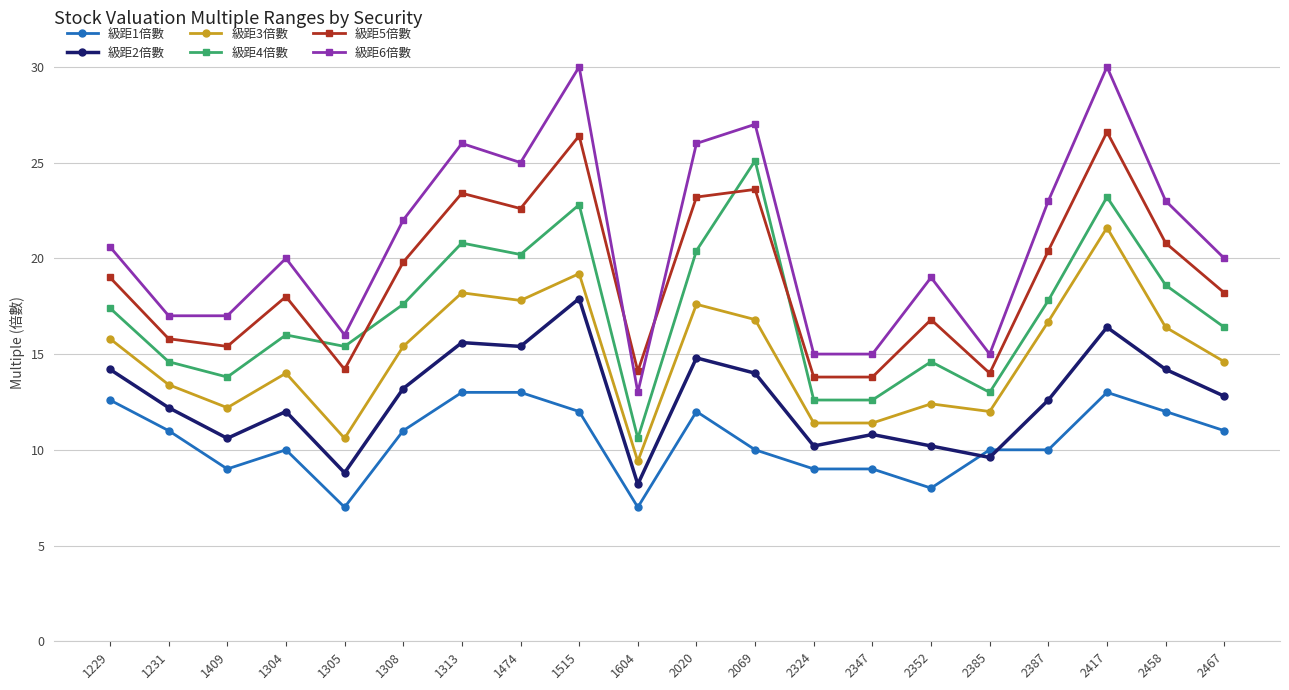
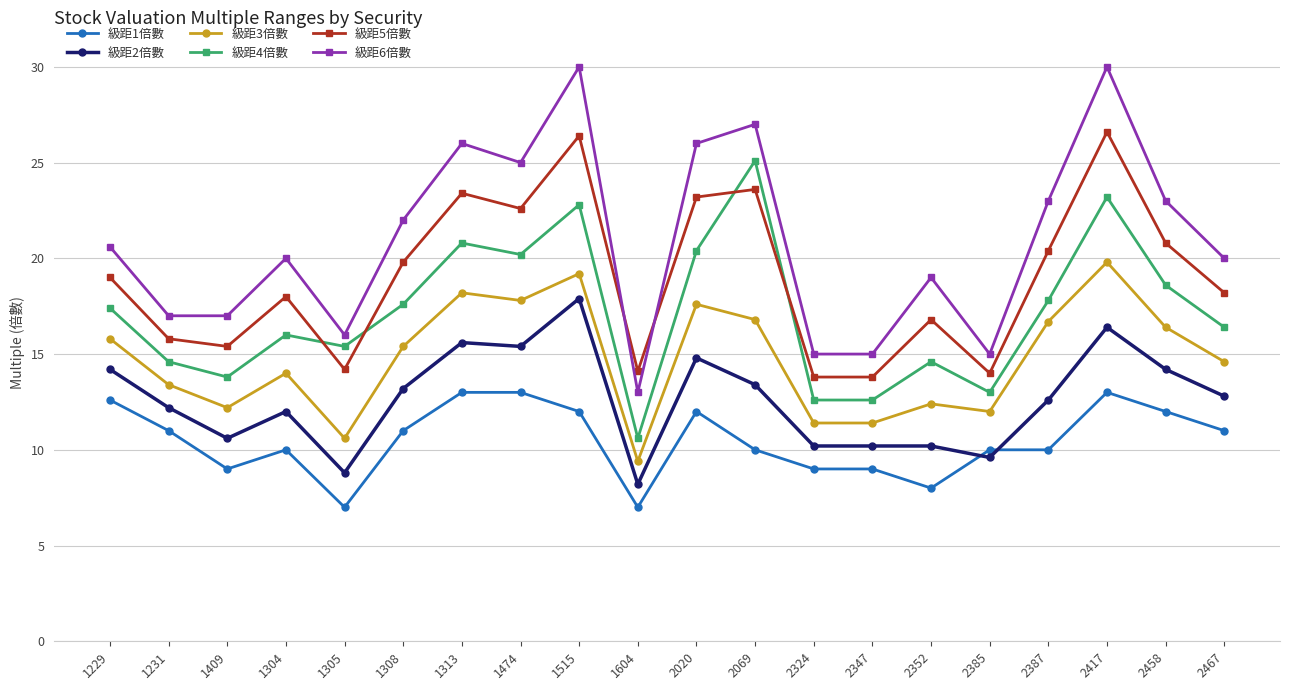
級距2倍數, 2069: 14.0 -> 13.4
級距2倍數, 2347: 10.8 -> 10.2
級距3倍數, 2417: 21.6 -> 19.8
